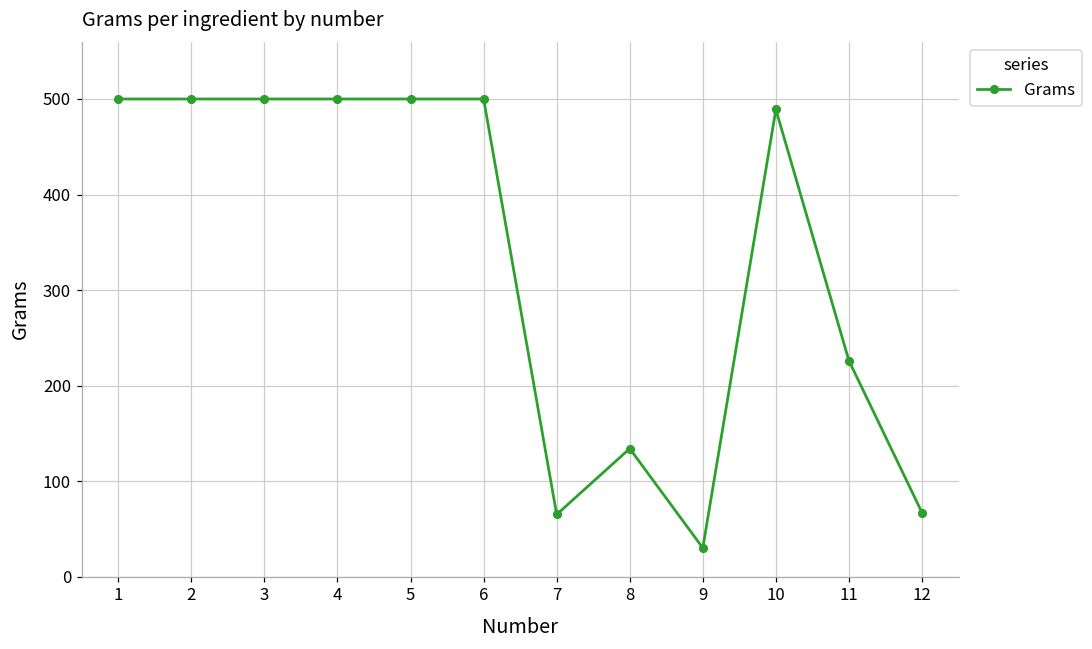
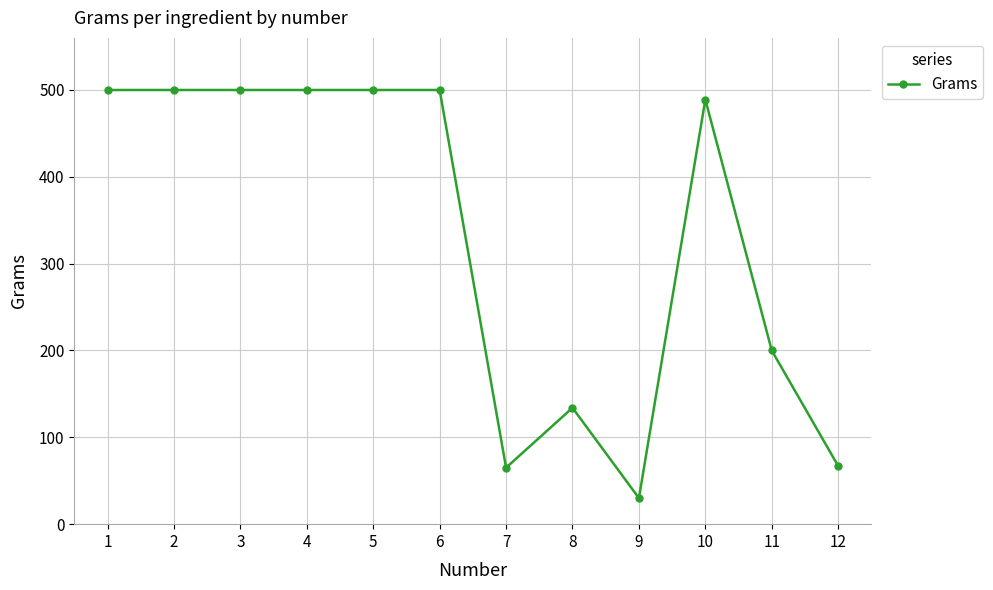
11: 230 -> 200
